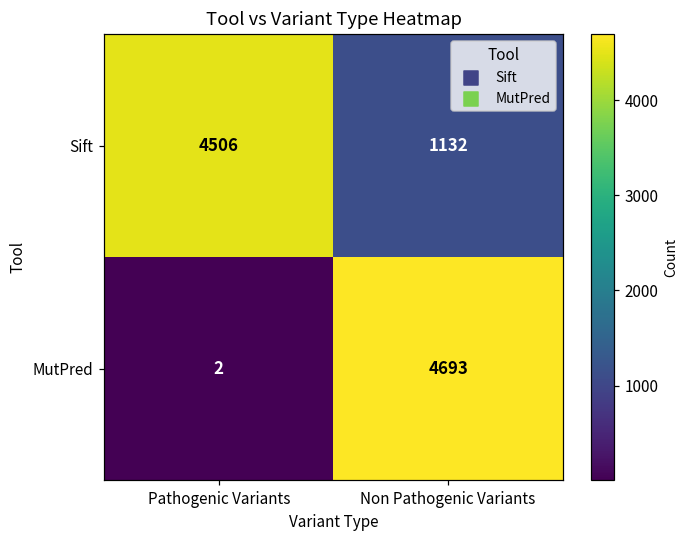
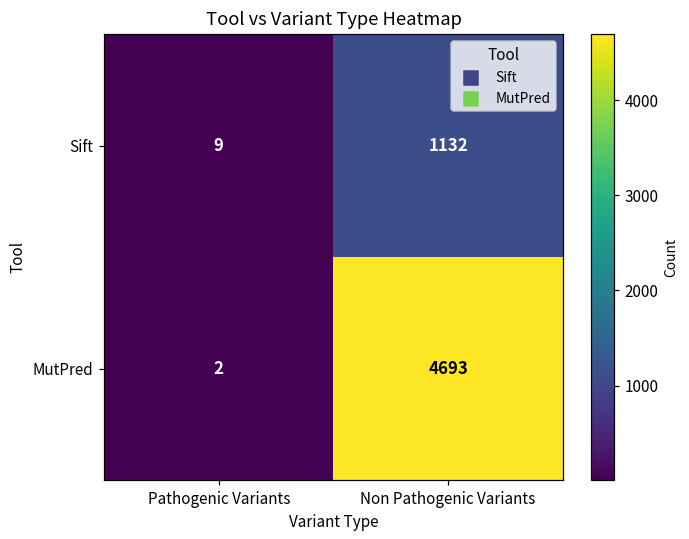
Sift, Pathogenic Variants: 4506 -> 9
